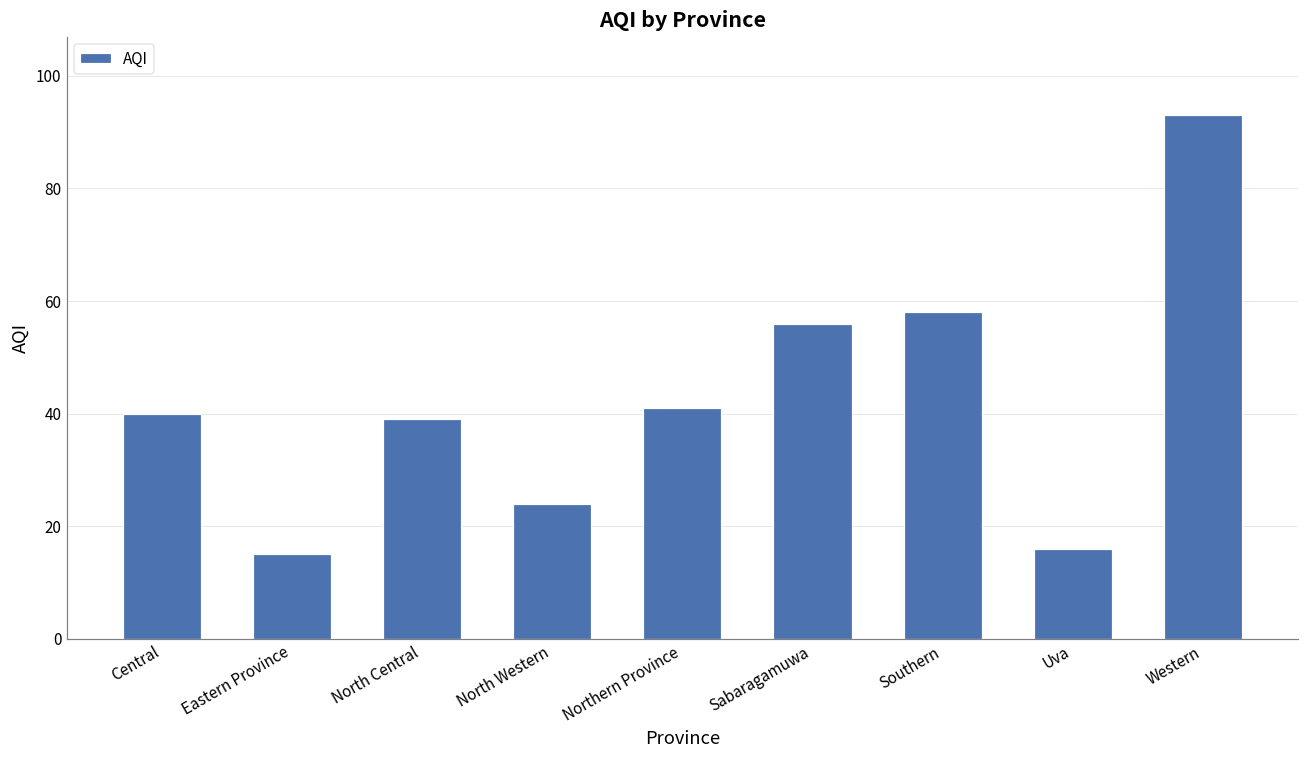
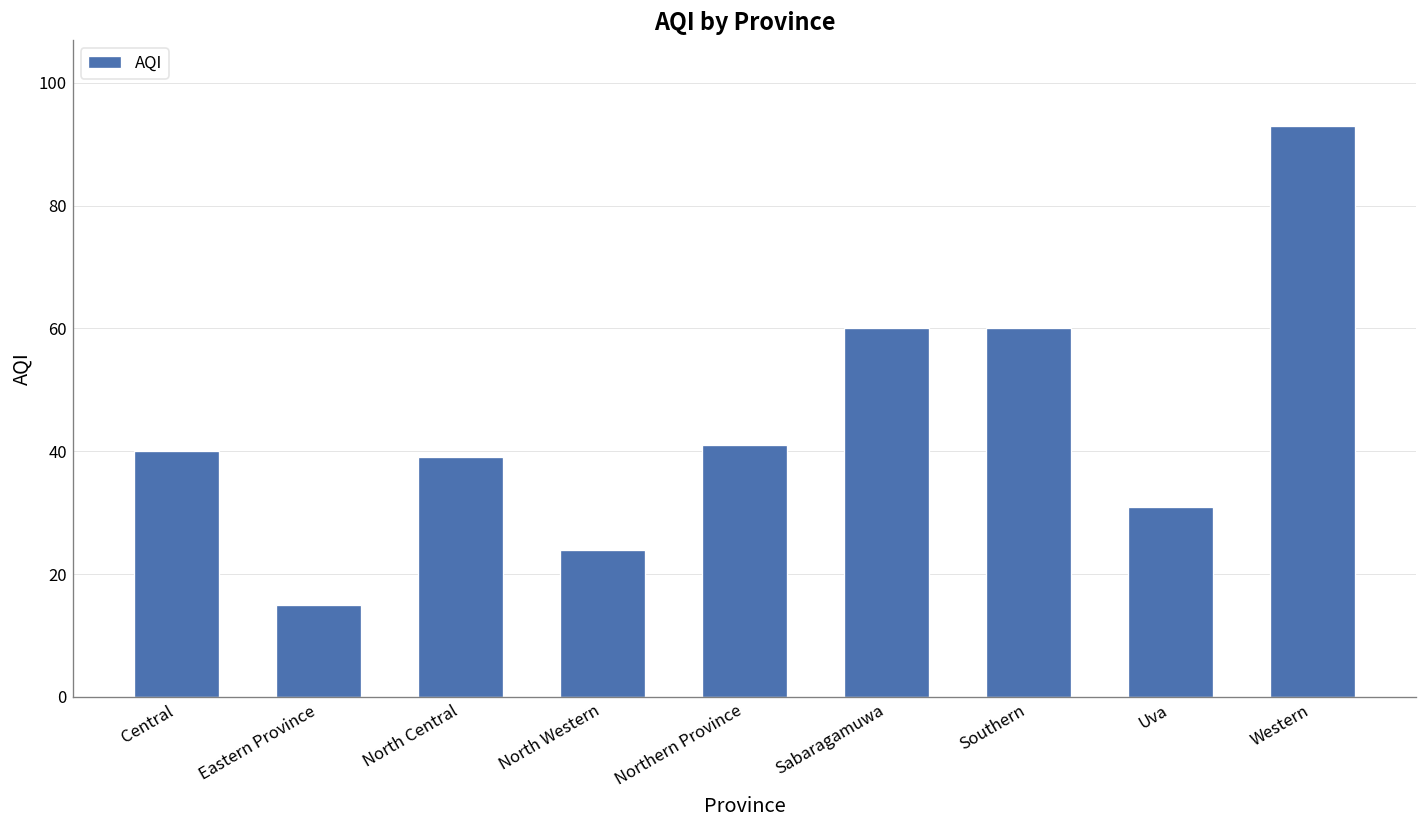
Sabaragamuwa: 56 -> 60
Southern: 58 -> 60
Uva: 16 -> 31
